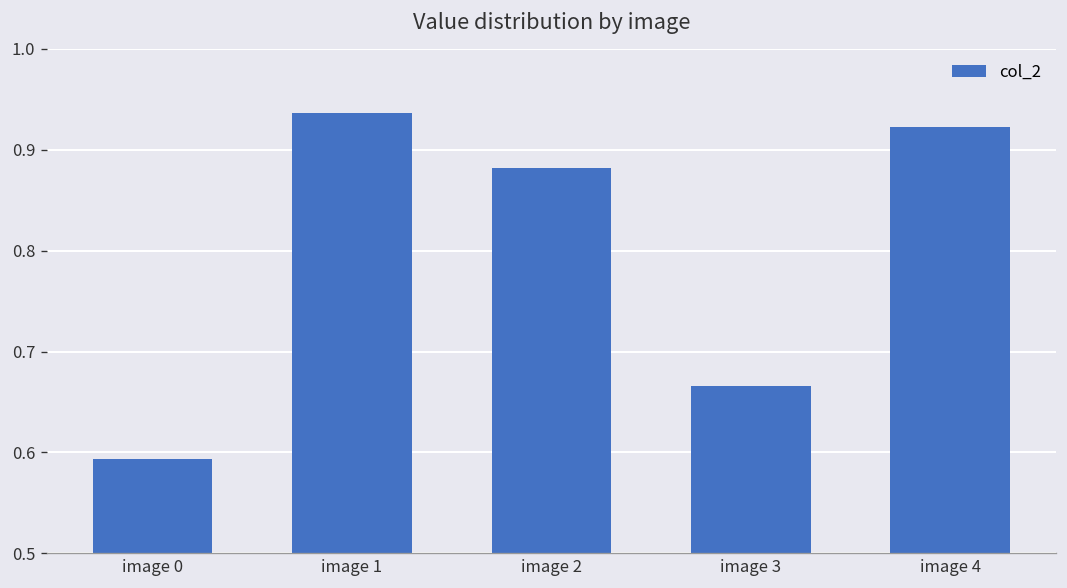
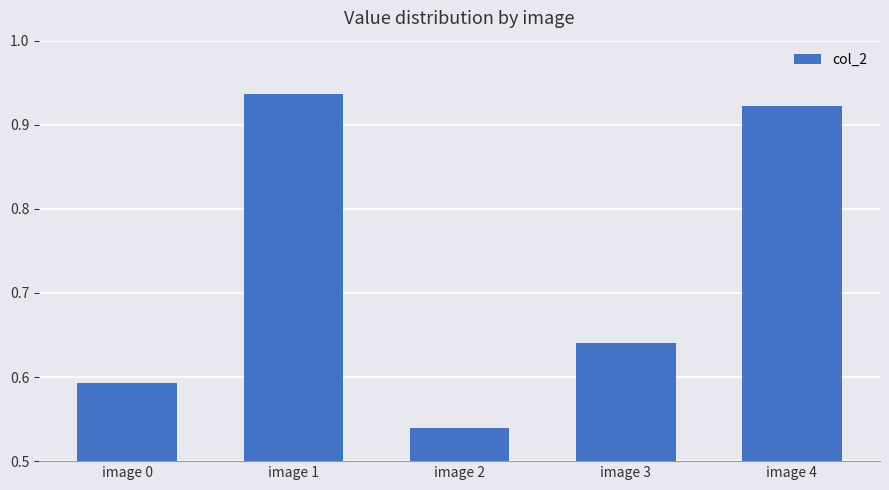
image 2: 0.88 -> 0.54
image 3: 0.67 -> 0.64
